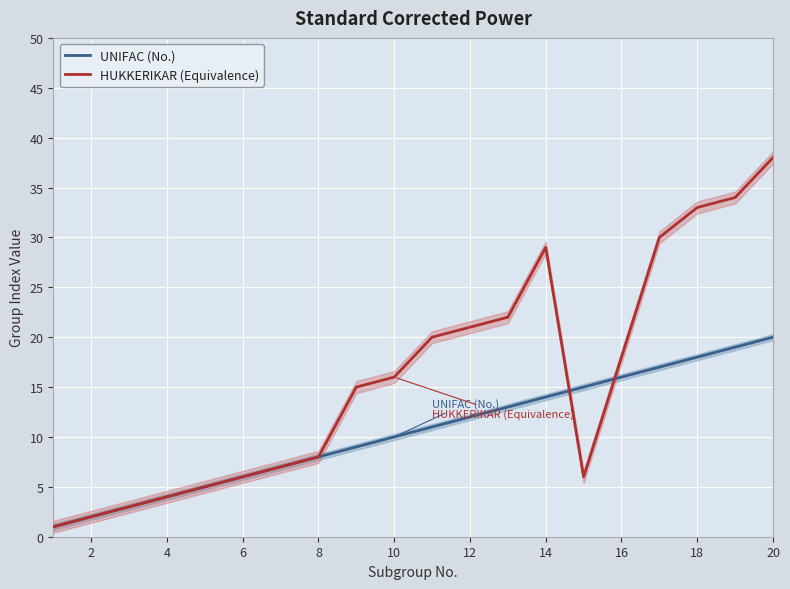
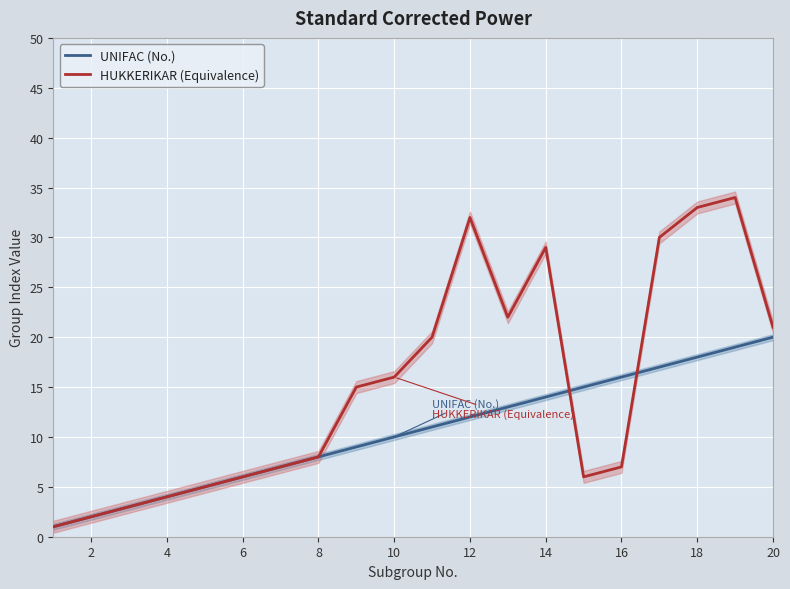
HUKKERIKAR (Equivalence), 12: 21 -> 32
HUKKERIKAR (Equivalence), 16: 18 -> 7
HUKKERIKAR (Equivalence), 20: 38 -> 21
